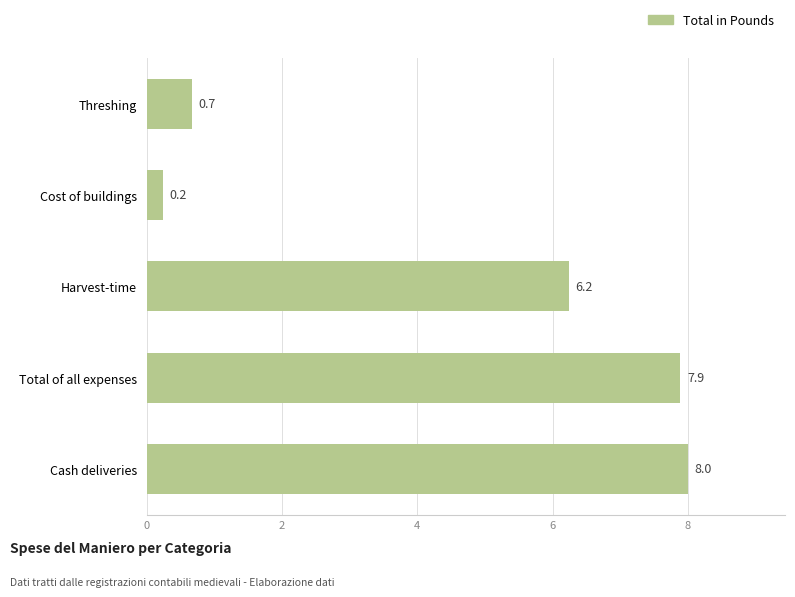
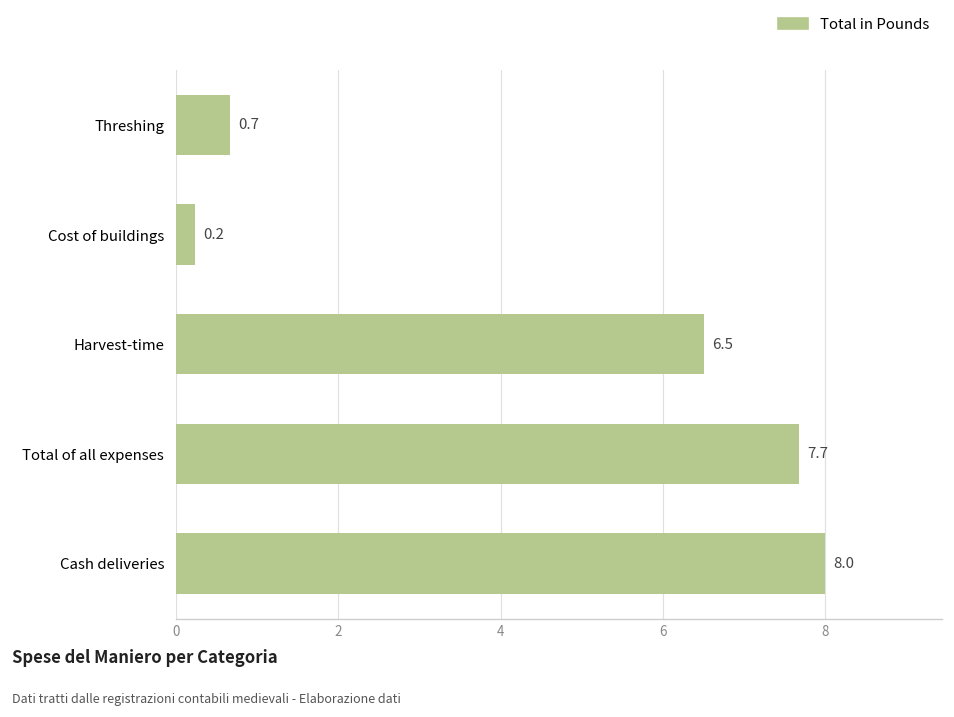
Harvest-time: 6.2 -> 6.5
Total of all expenses: 7.9 -> 7.7
